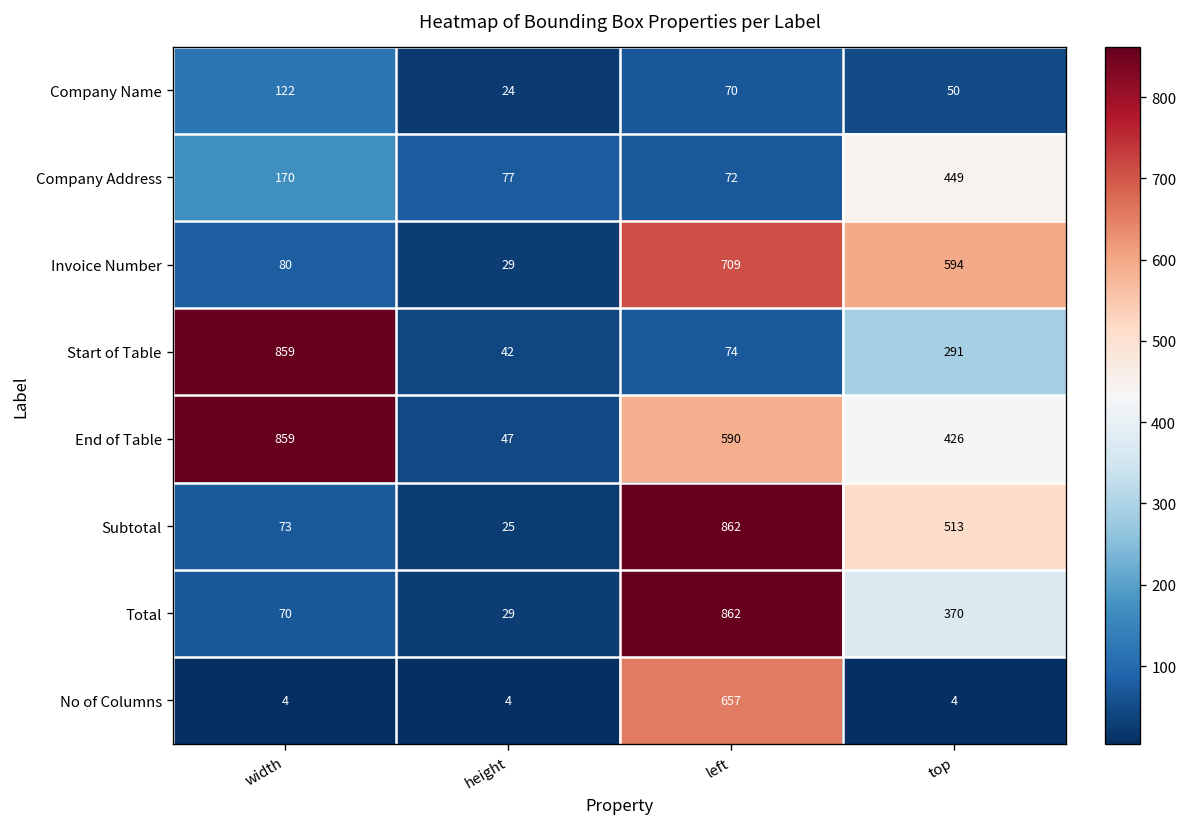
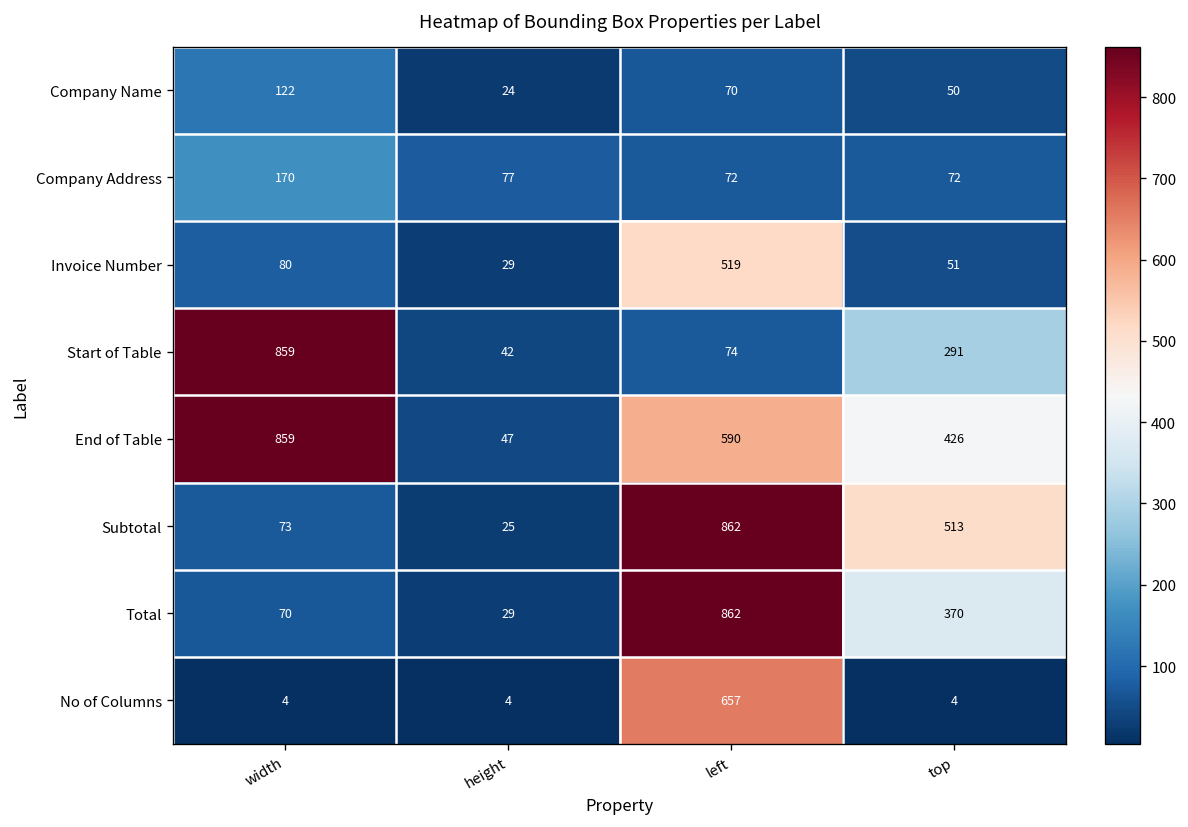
Company Address, top: 449 -> 72
Invoice Number, left: 709 -> 519
Invoice Number, top: 594 -> 51
